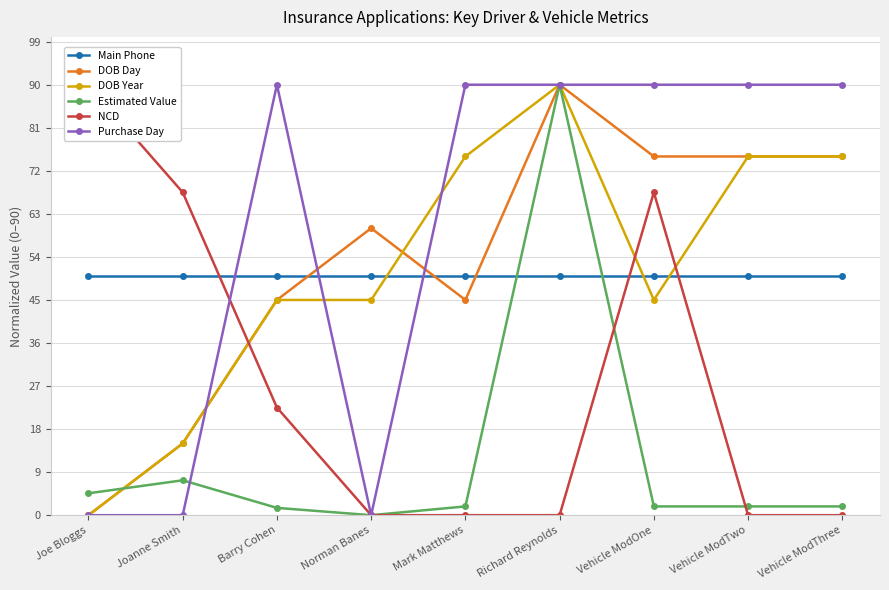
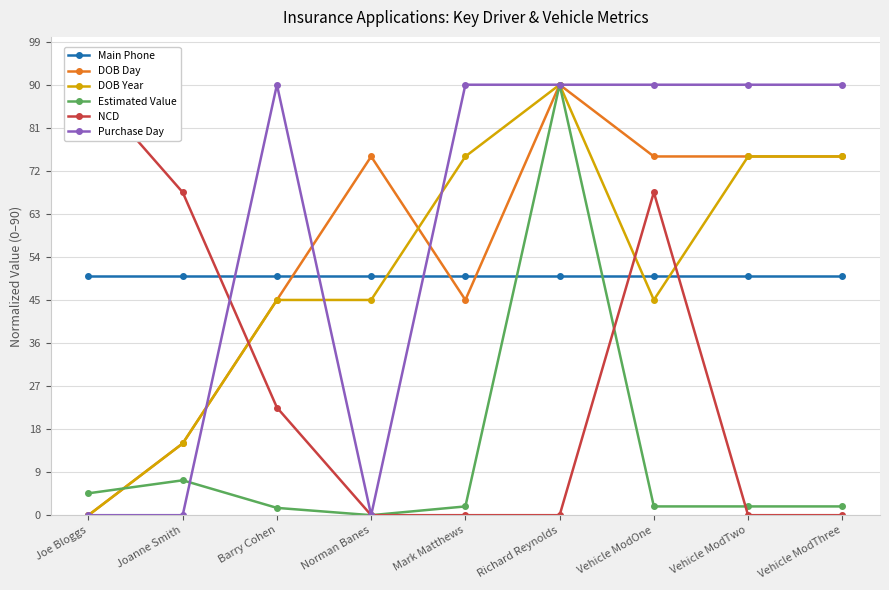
DOB Day, Norman Banes: 60 -> 75
